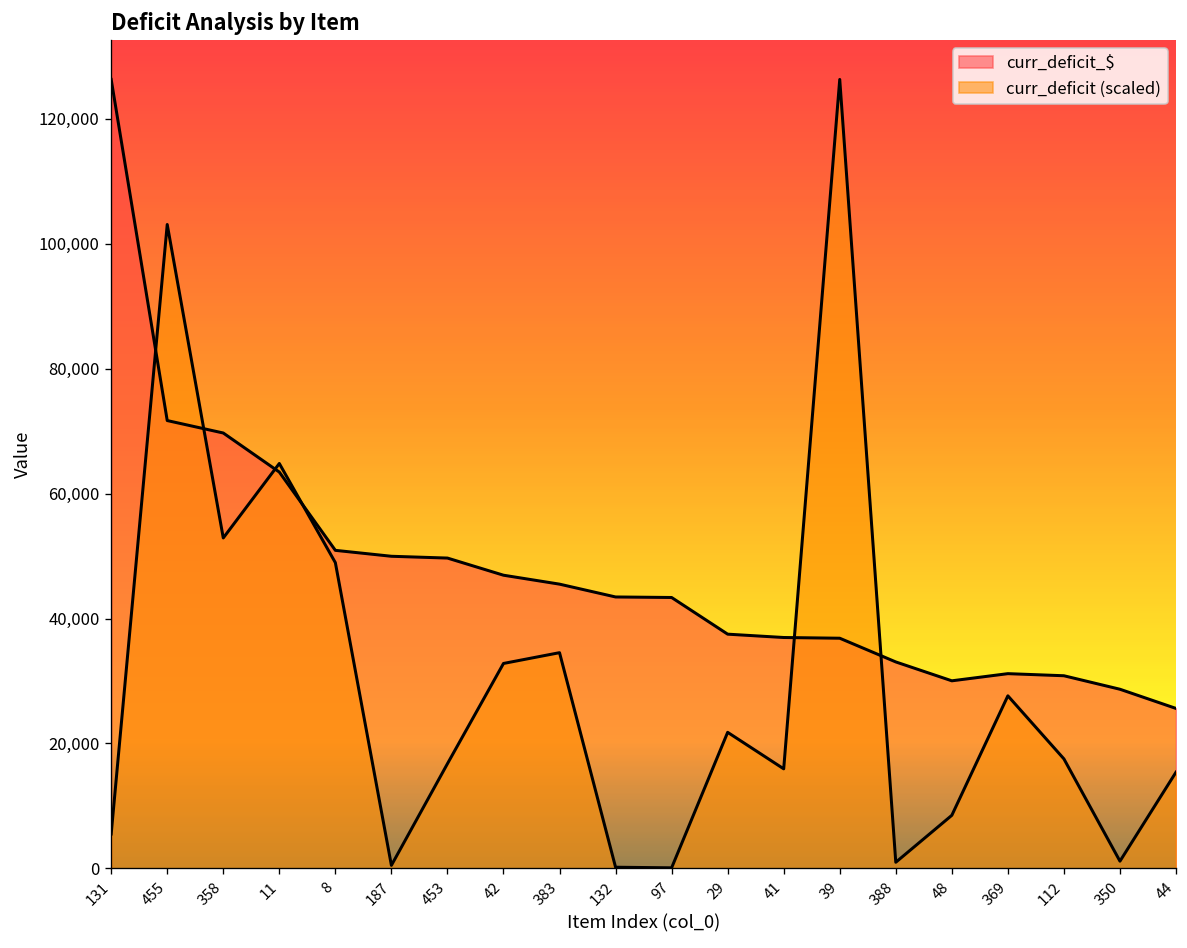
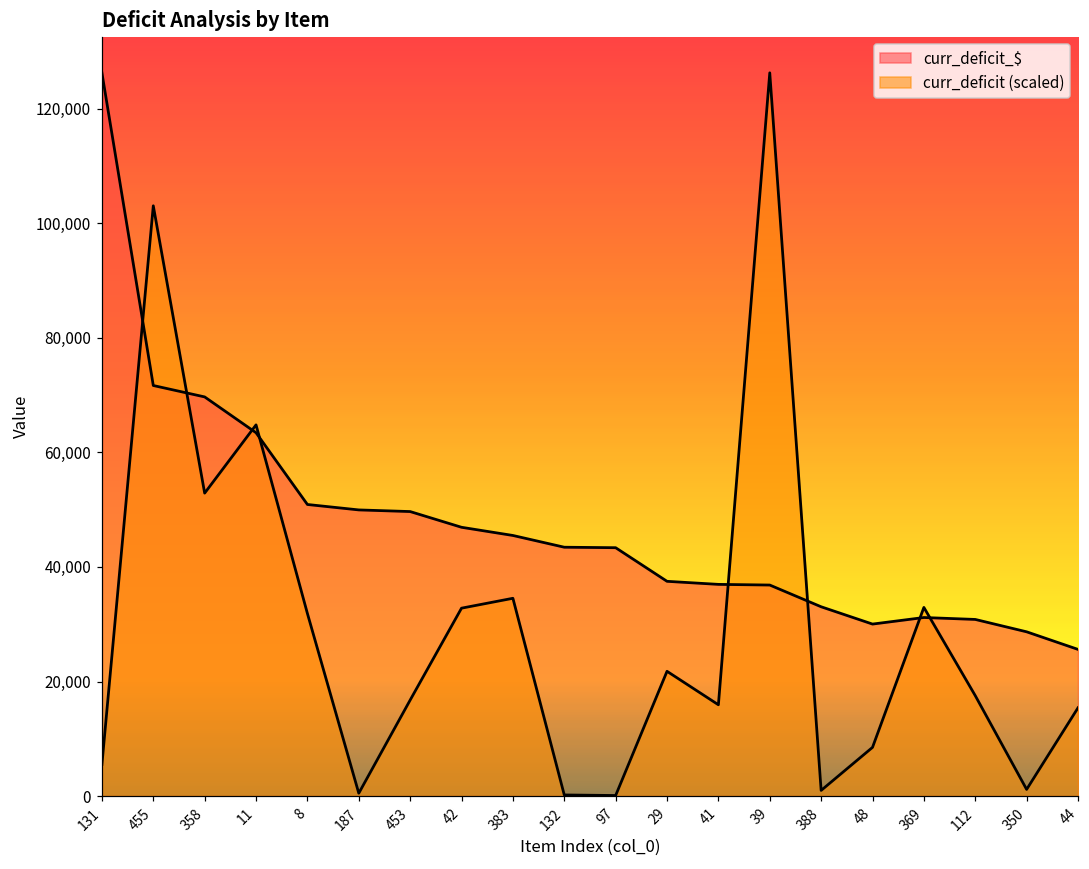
curr_deficit (scaled), 8: 49,000 -> 32,000
curr_deficit (scaled), 369: 28,000 -> 33,000
